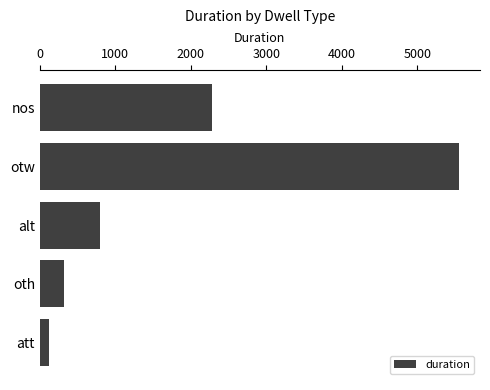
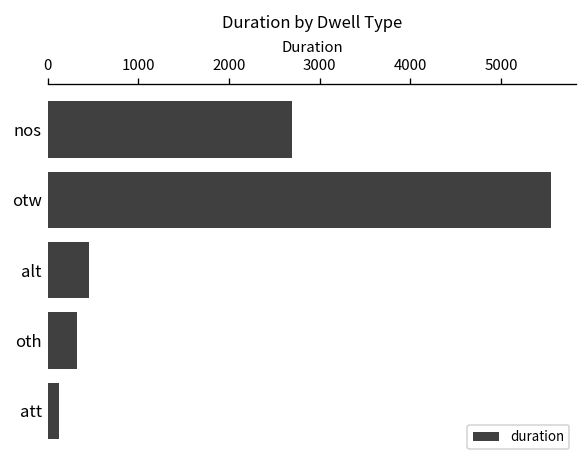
nos: 2300 -> 2700
alt: 800 -> 500
